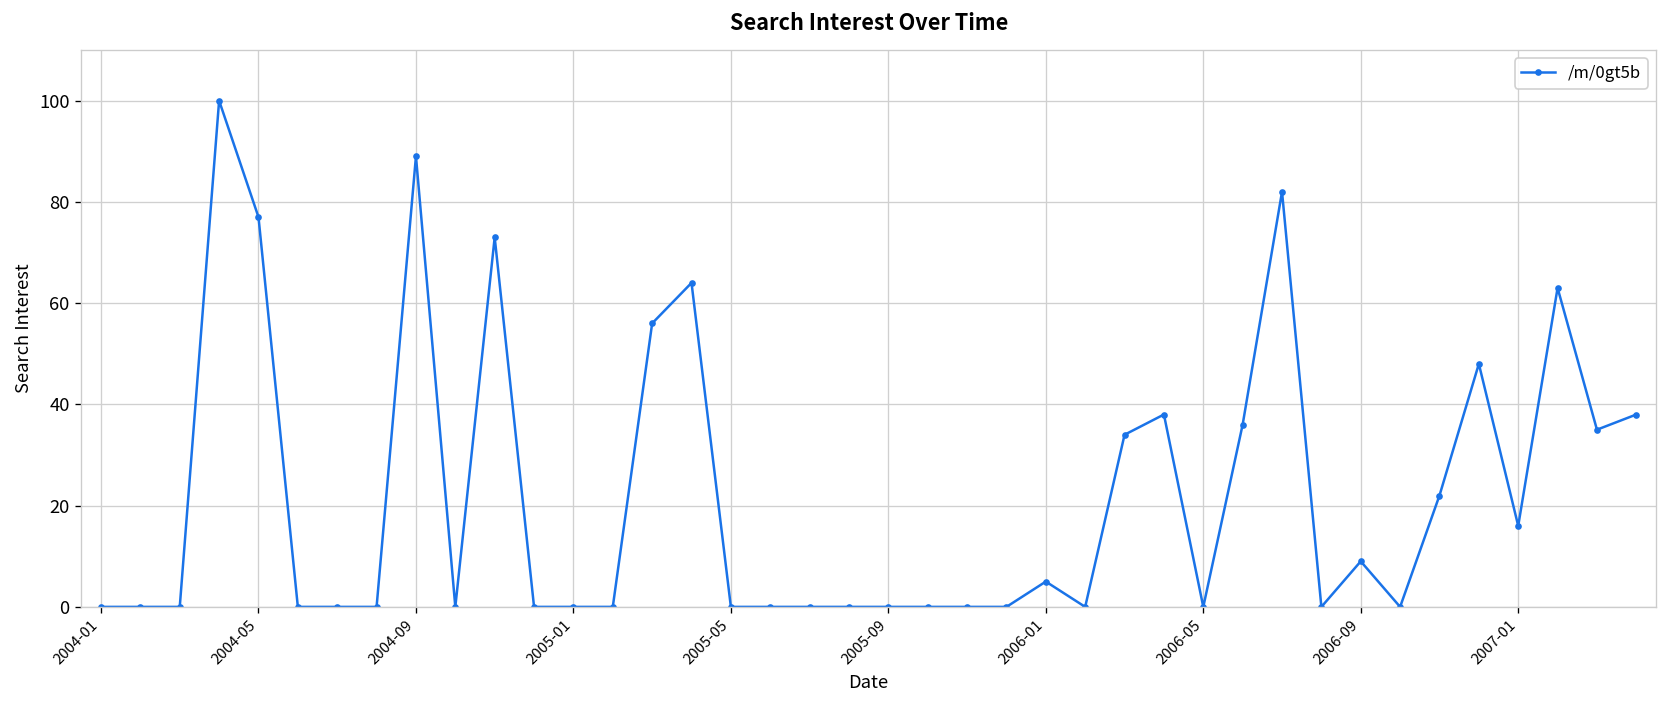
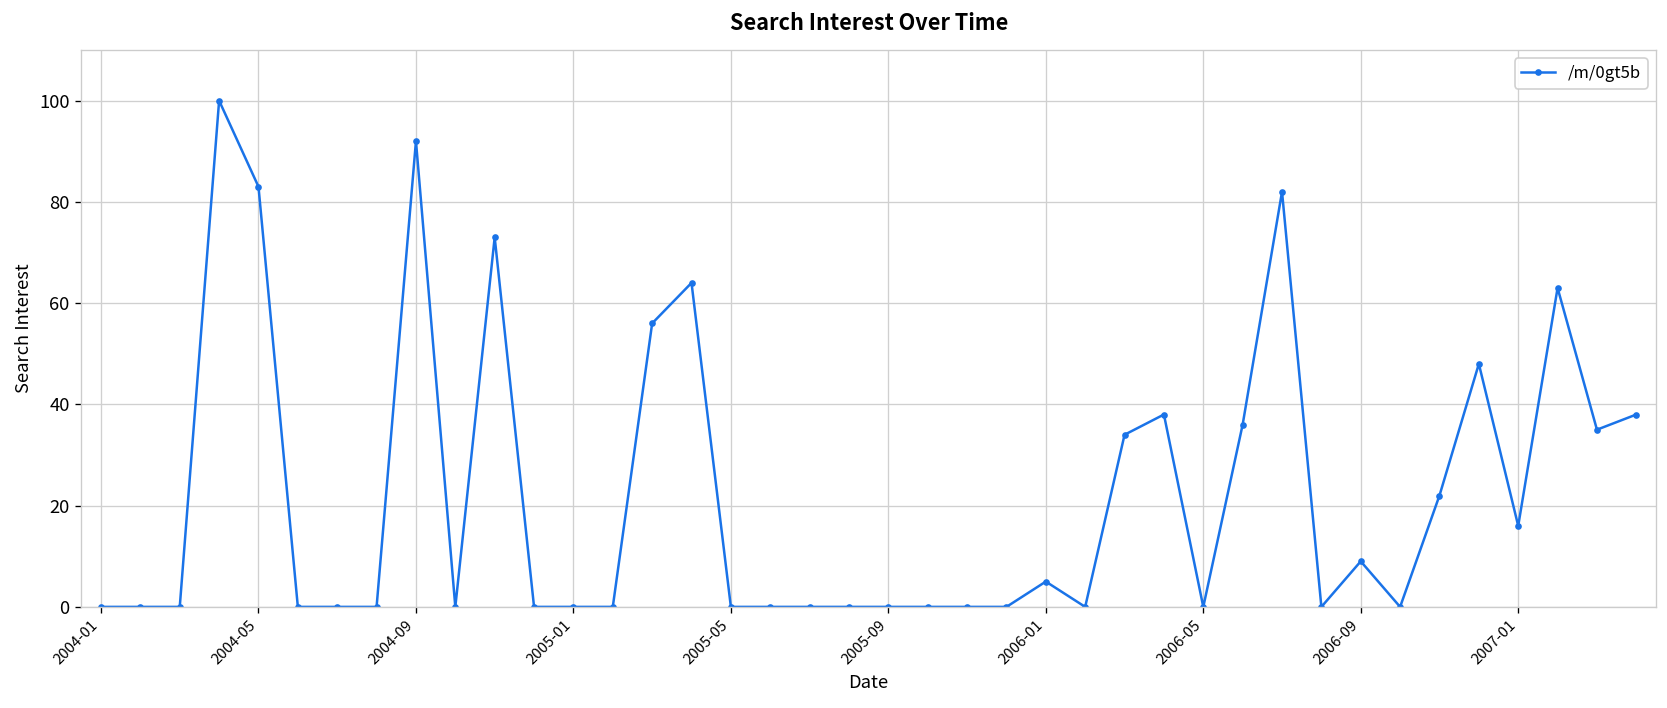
2004-05: 77 -> 83
2004-09: 89 -> 92
